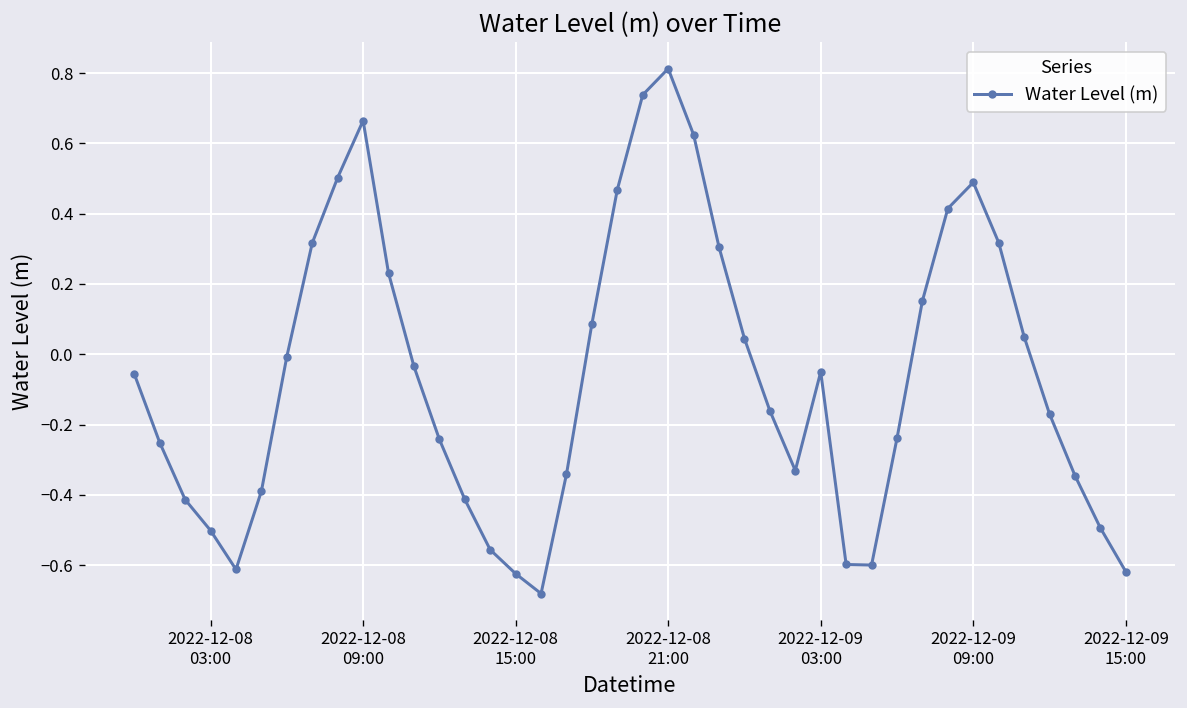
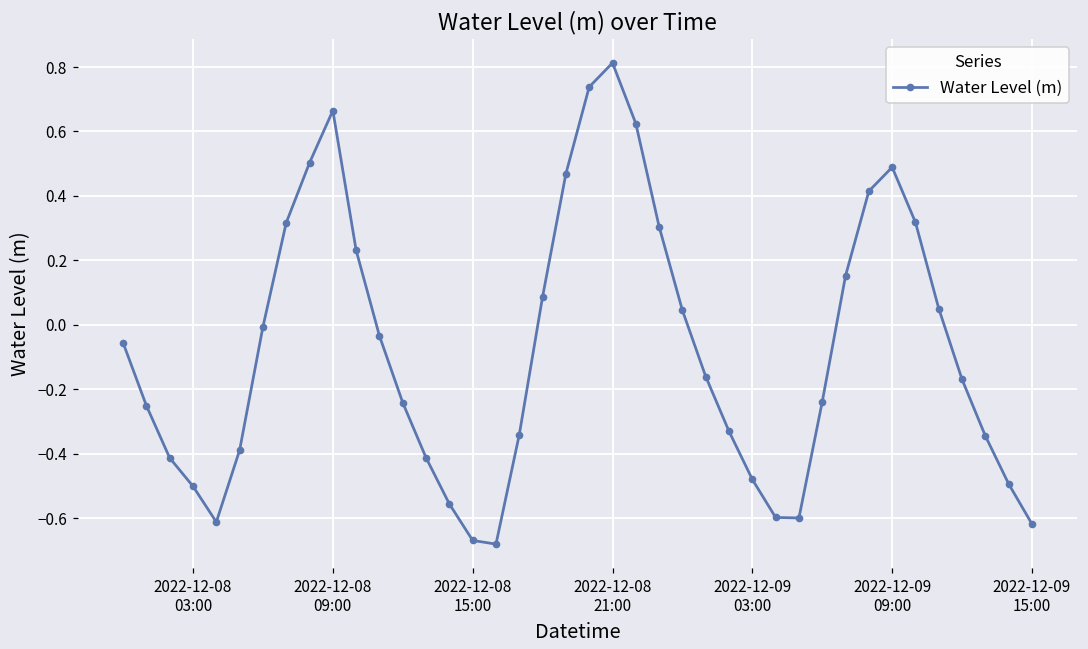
2022-12-08 15:00: -0.62 -> -0.67
2022-12-09 03:00: -0.05 -> -0.48
